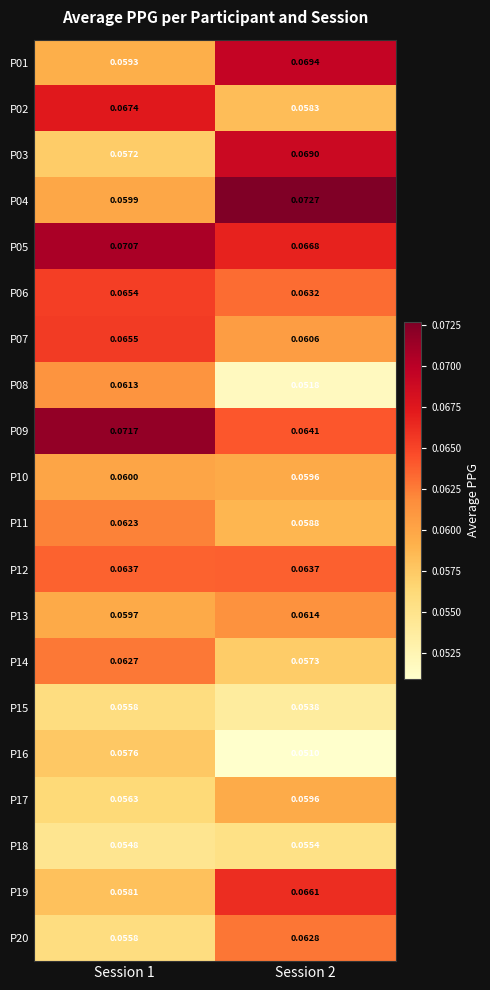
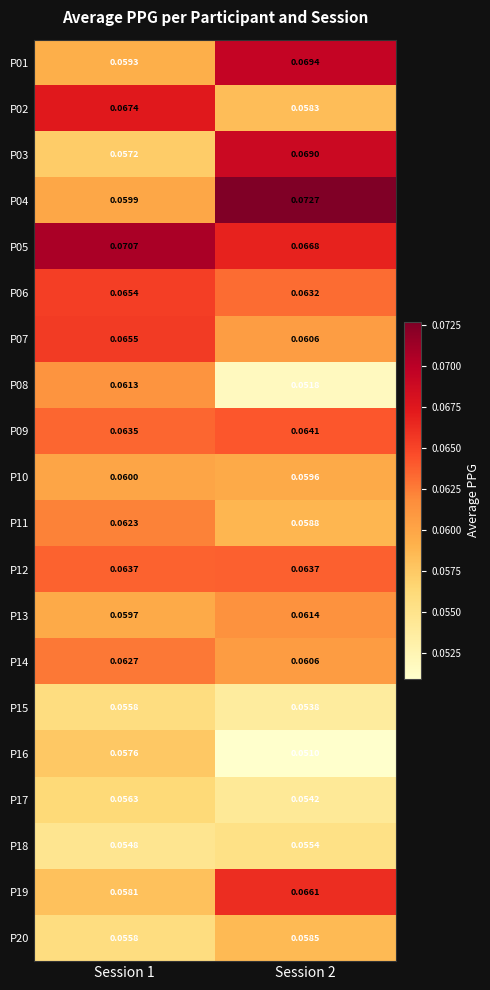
P09, Session 1: 0.0717 -> 0.0635
P14, Session 2: 0.0573 -> 0.0606
P17, Session 2: 0.0596 -> 0.0542
P20, Session 2: 0.0628 -> 0.0585
